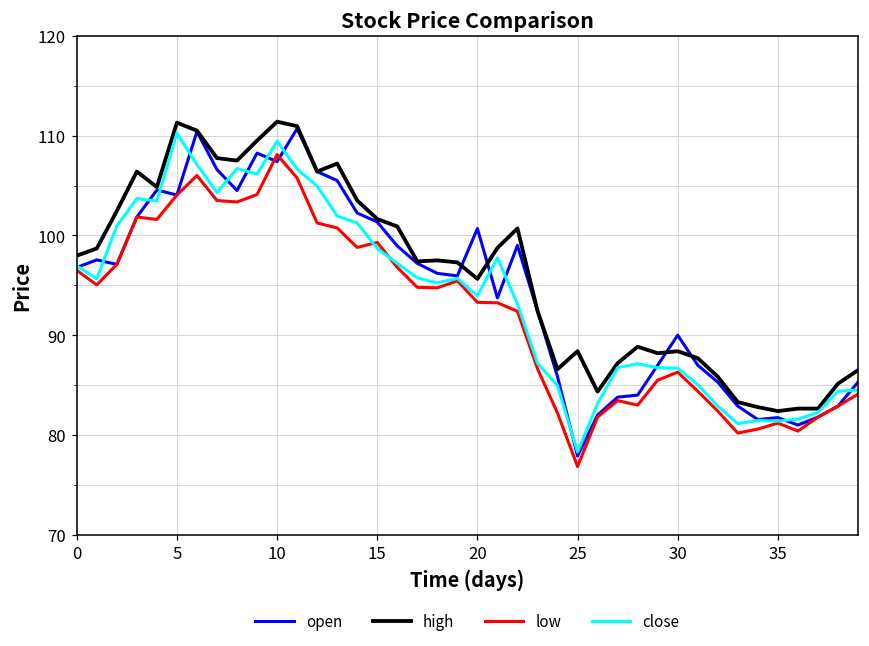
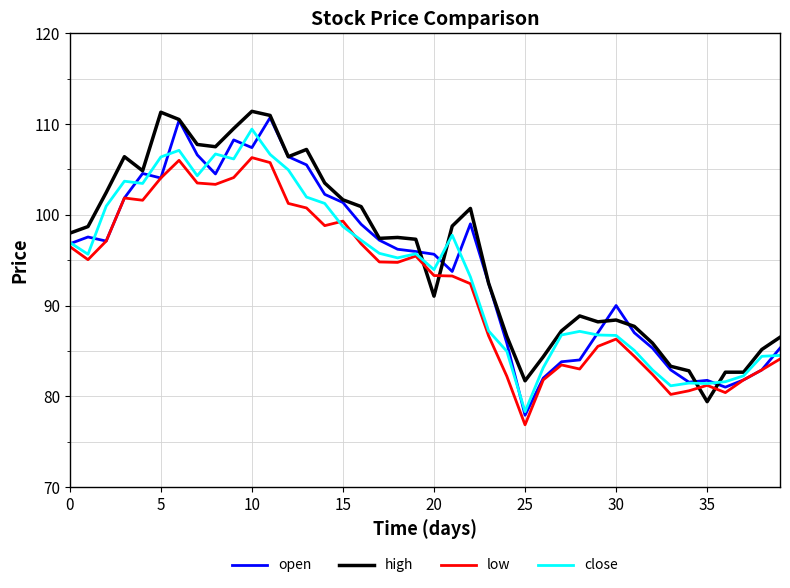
close, 5: 110 -> 106
low, 10: 108 -> 106
open, 20: 101 -> 96
high, 20: 96 -> 91
high, 25: 88 -> 82
high, 35: 82 -> 79
